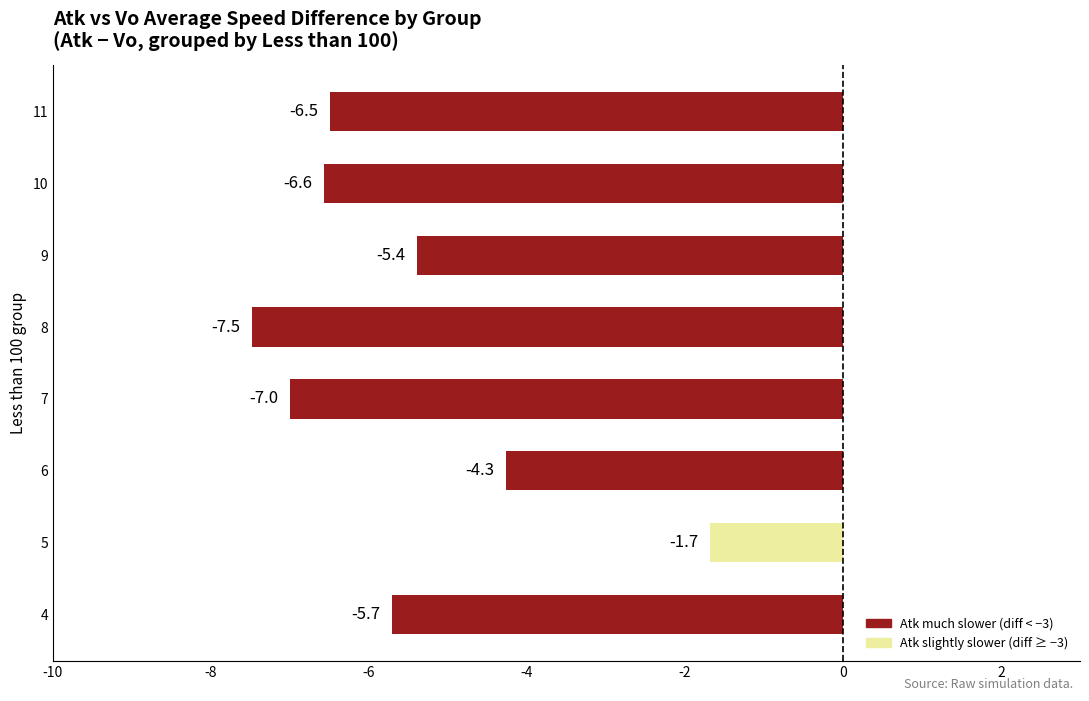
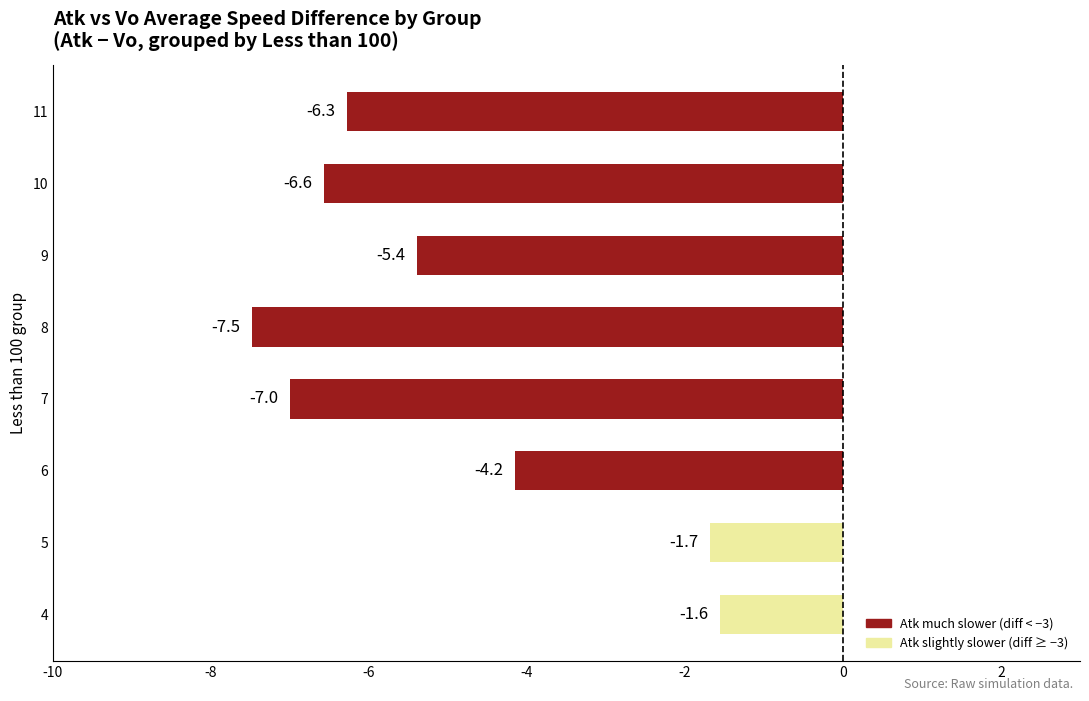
11: -6.5 -> -6.3
6: -4.3 -> -4.2
4: -5.7 -> -1.6
